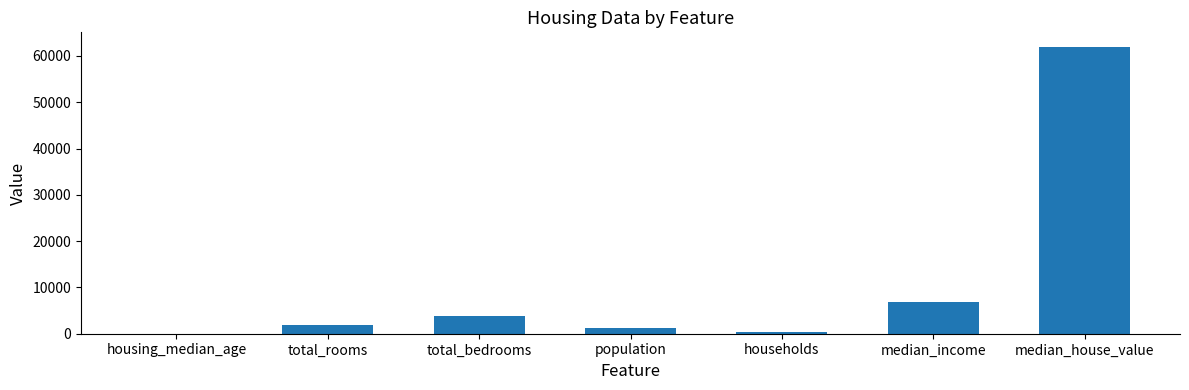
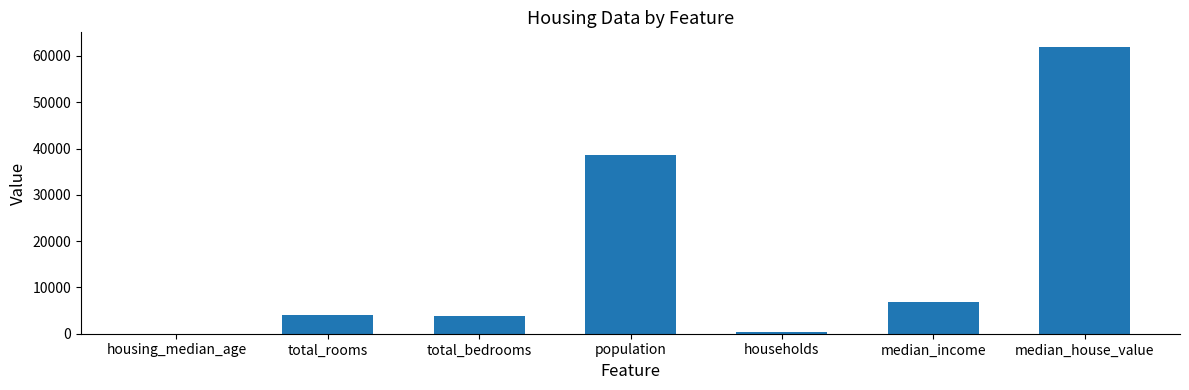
total_rooms: 2000 -> 4000
population: 1000 -> 39000
